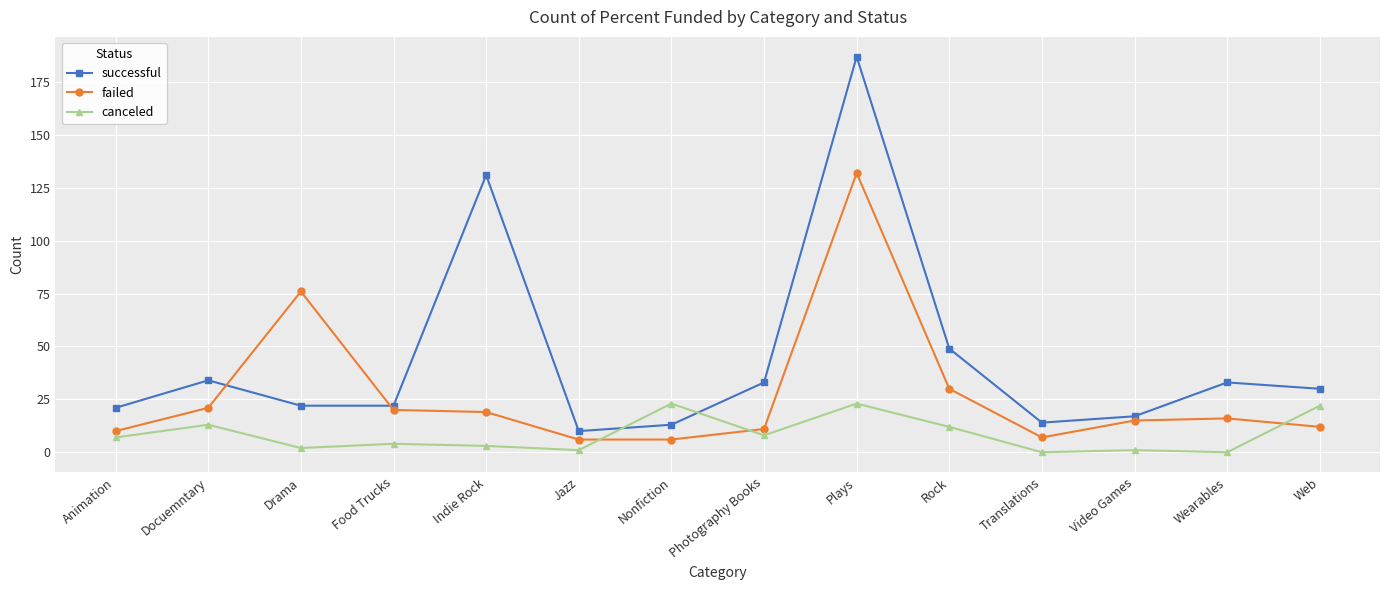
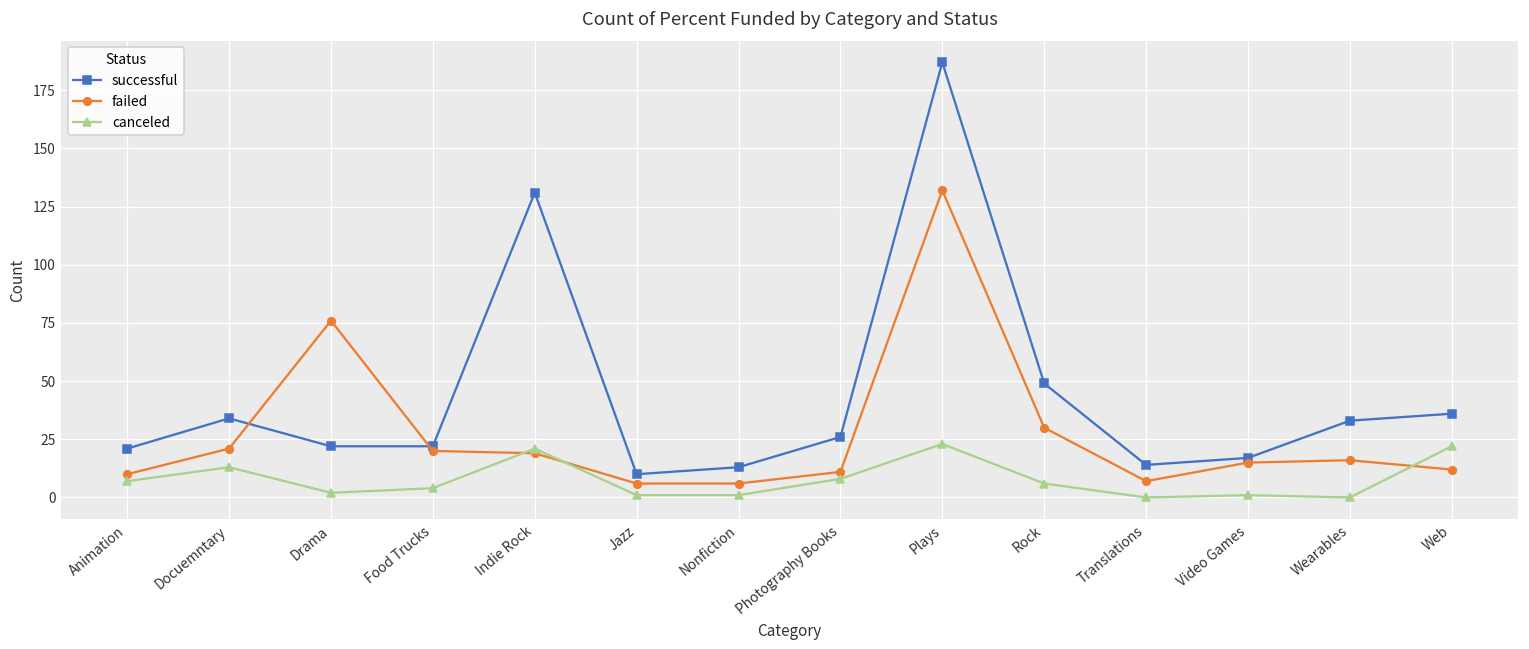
canceled, Indie Rock: 3 -> 21
canceled, Nonfiction: 23 -> 1
successful, Photography Books: 33 -> 26
canceled, Rock: 12 -> 6
successful, Web: 30 -> 36
